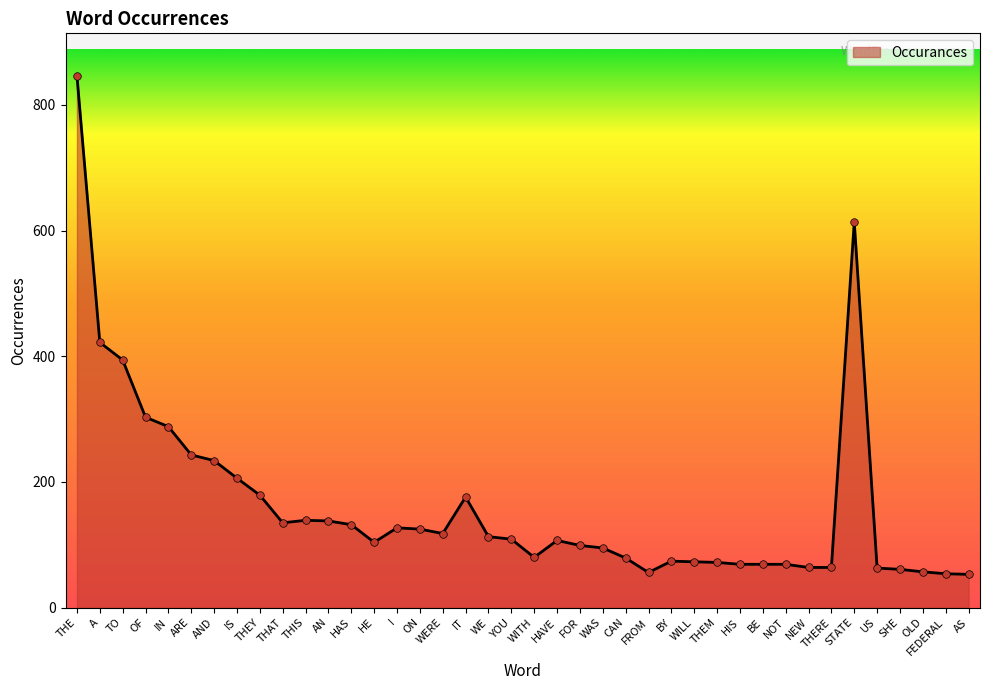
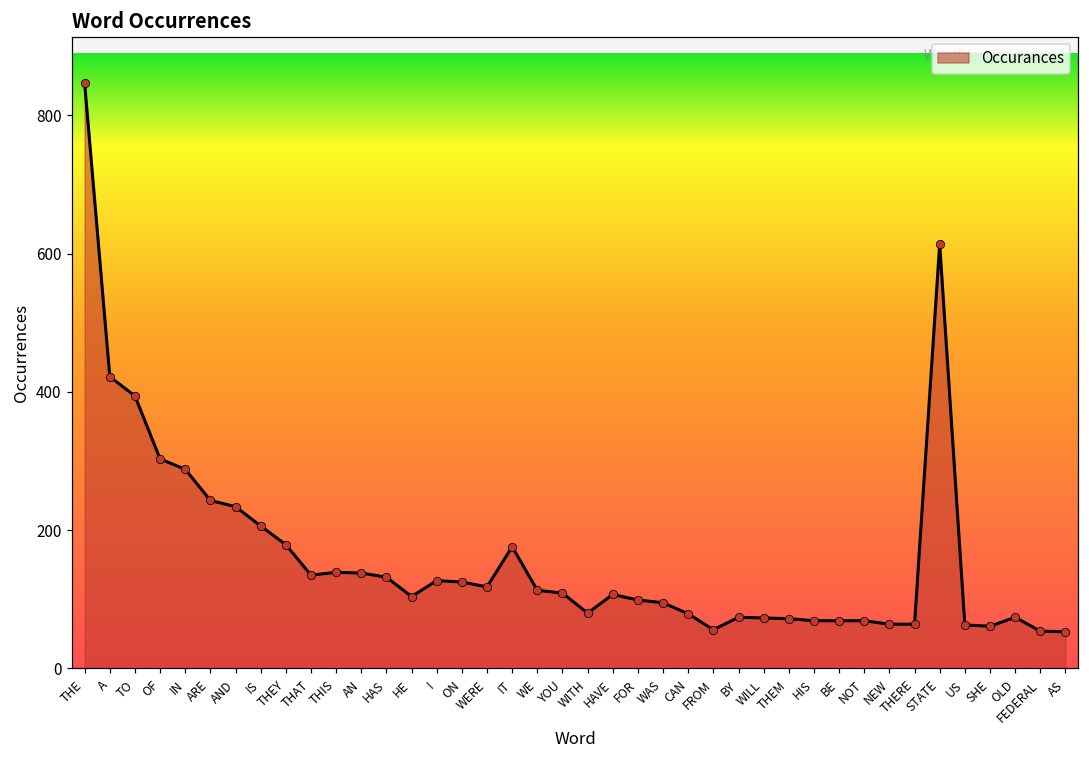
OLD: 60 -> 70
